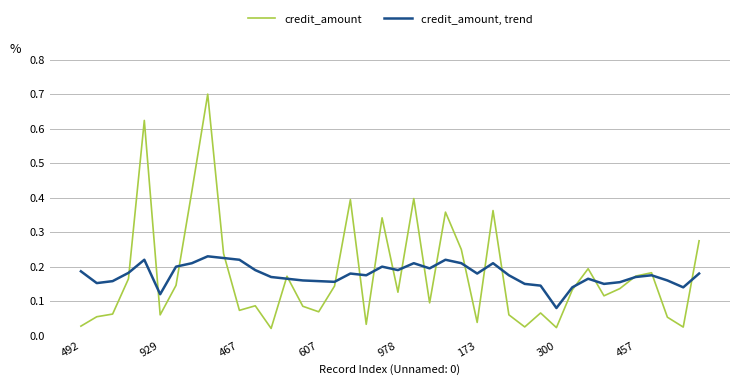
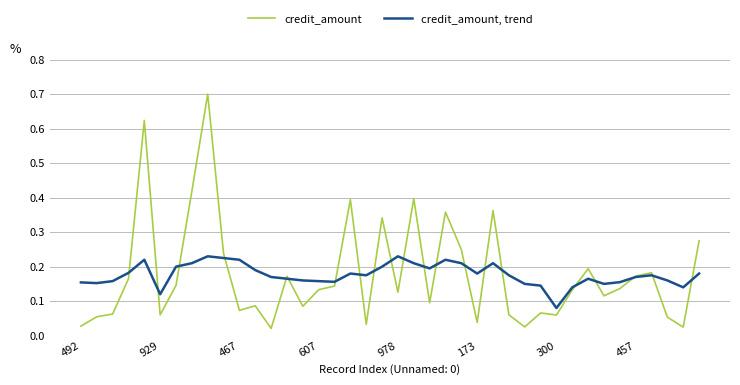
credit_amount, trend, 492: 0.19 -> 0.15
credit_amount, 607: 0.07 -> 0.13
credit_amount, trend, 978: 0.19 -> 0.23
credit_amount, 300: 0.02 -> 0.06
